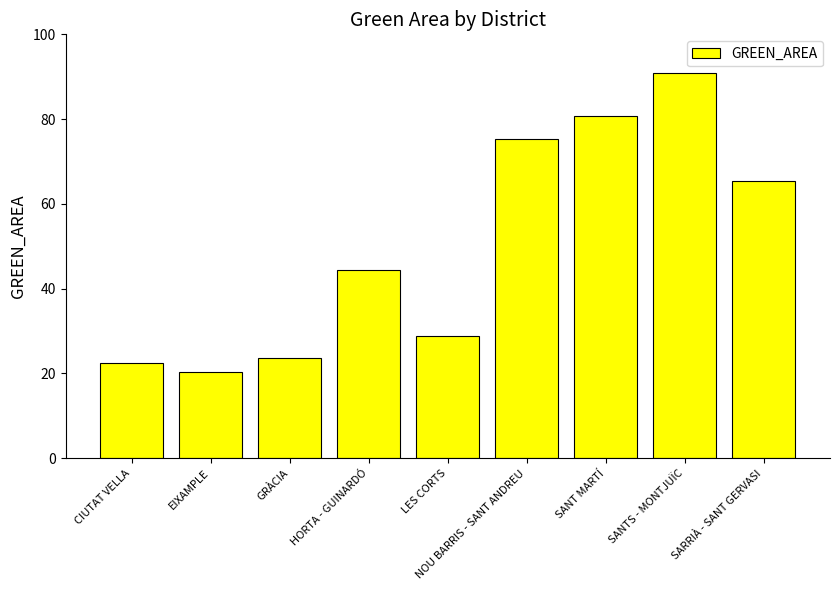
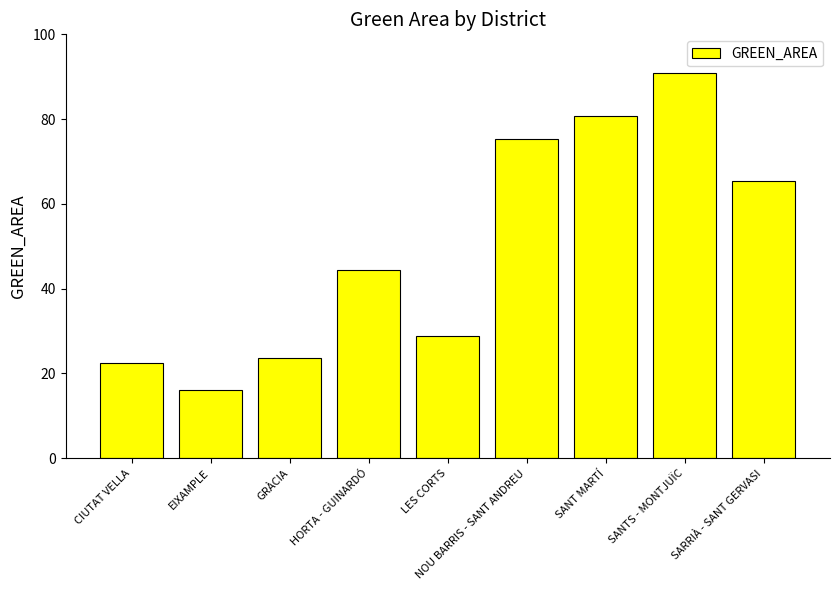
EIXAMPLE: 20 -> 16
